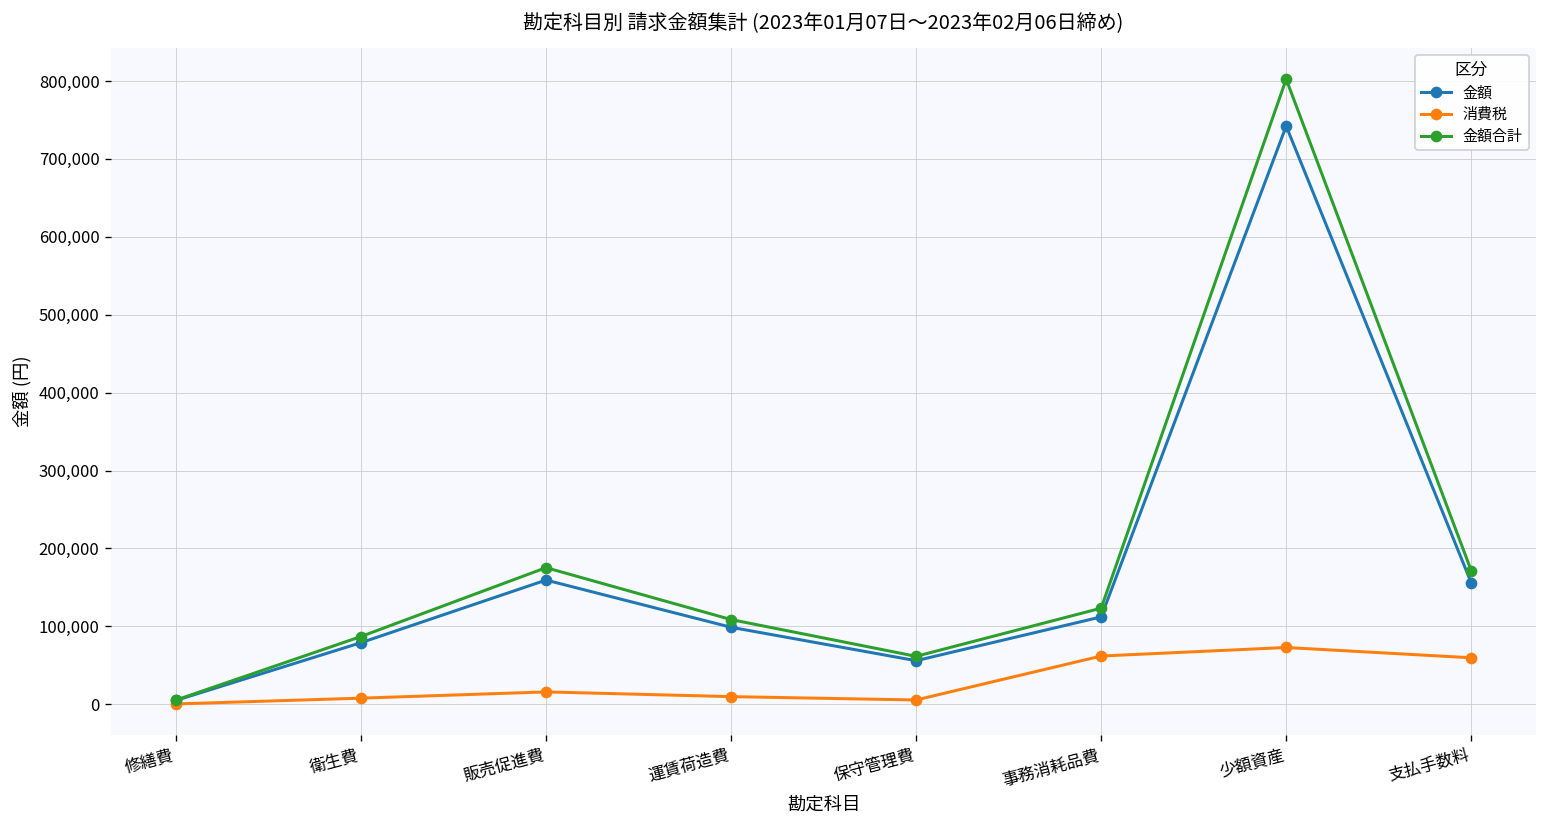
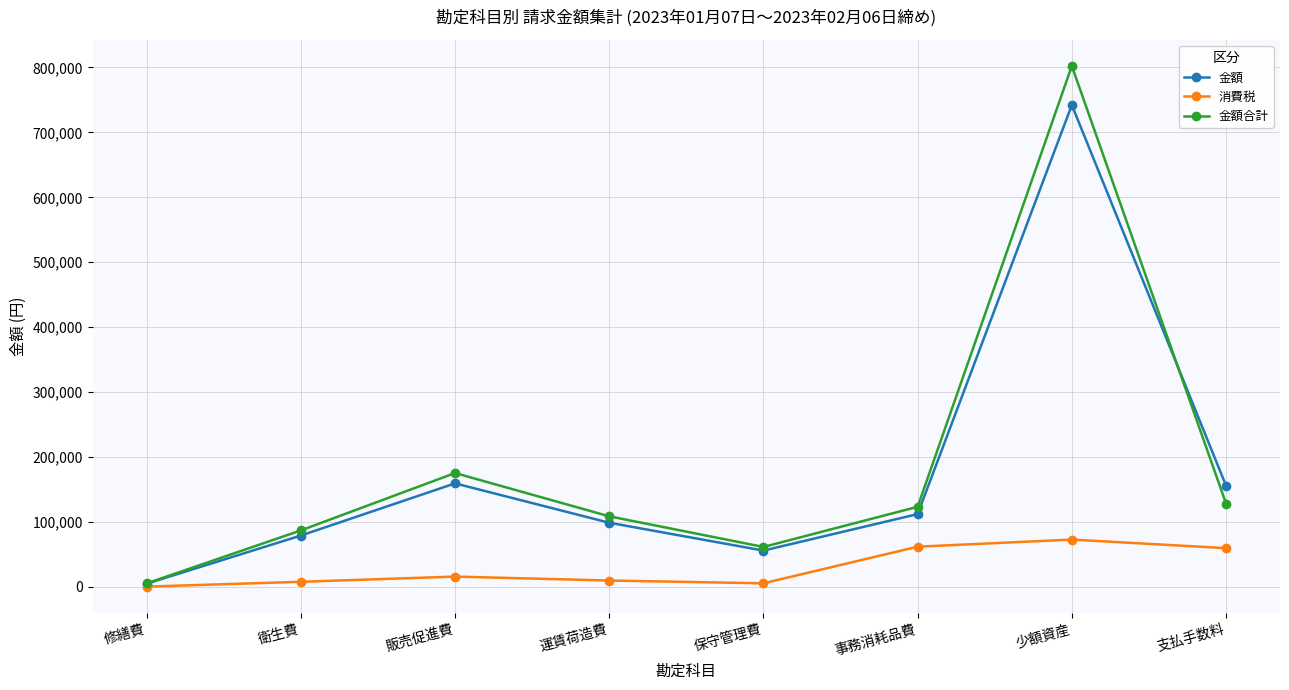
金額合計, 支払手数料: 170,000 -> 130,000
